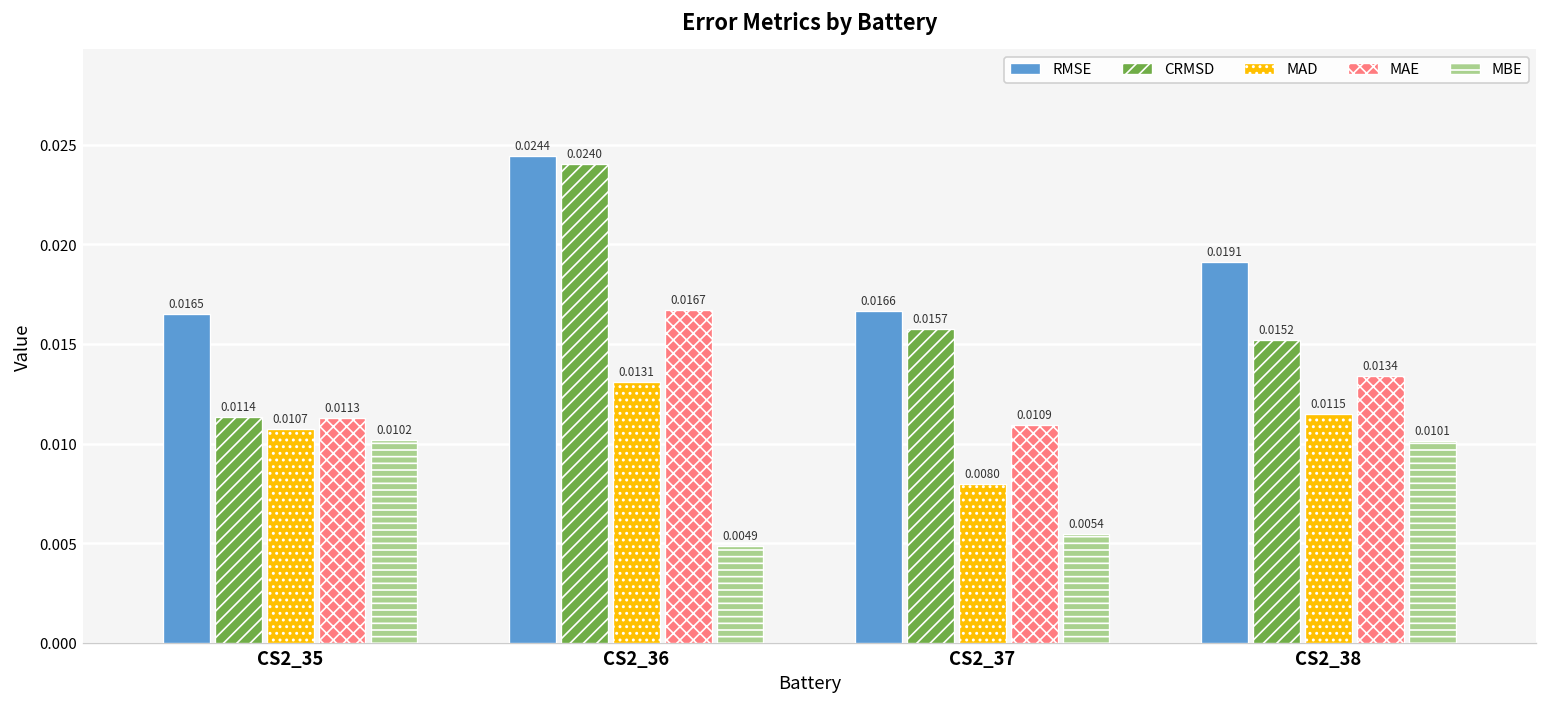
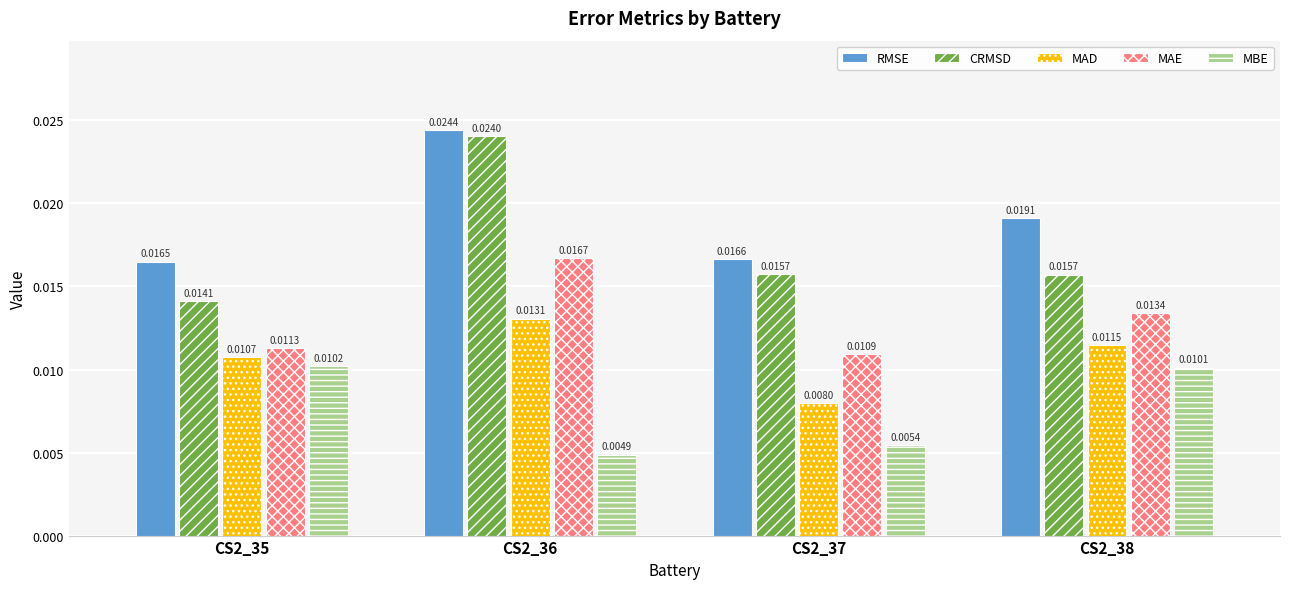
CRMSD, CS2_35: 0.0114 -> 0.0141
CRMSD, CS2_38: 0.0152 -> 0.0157
